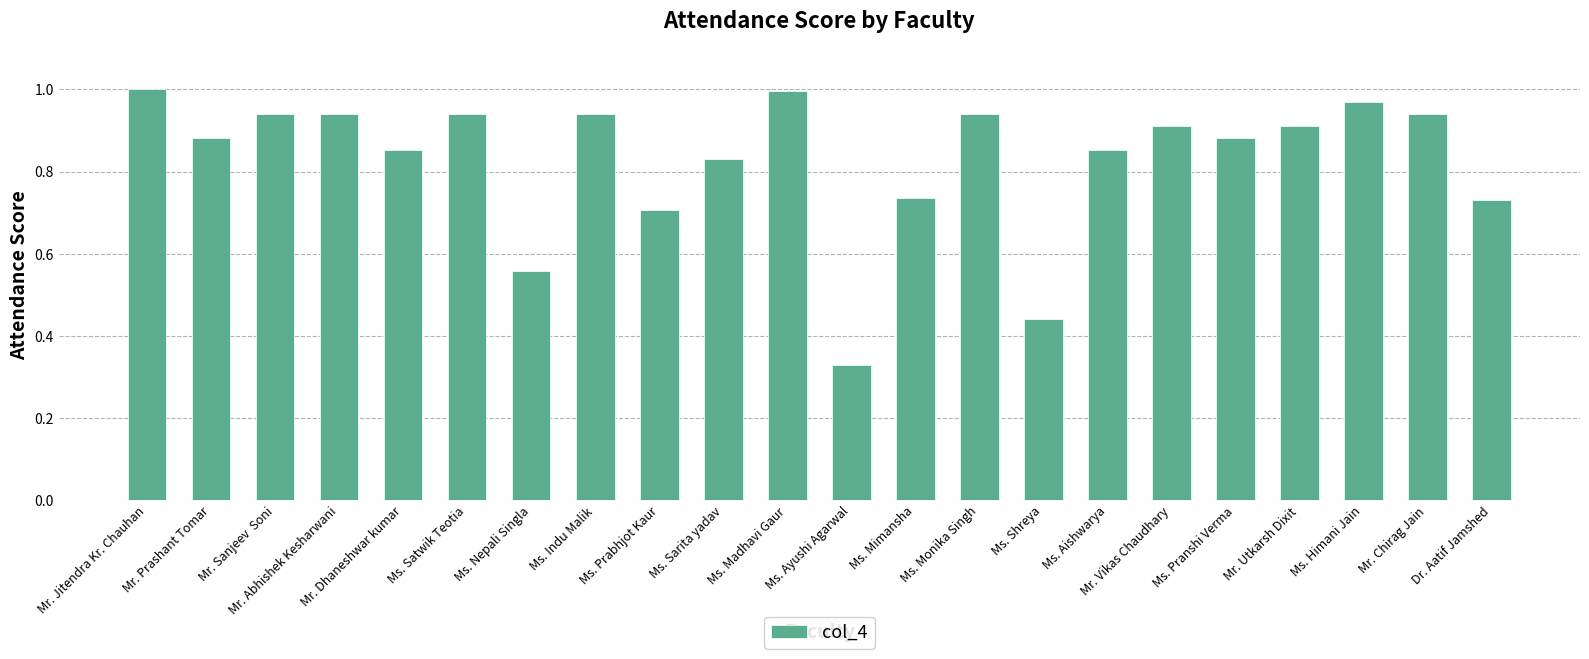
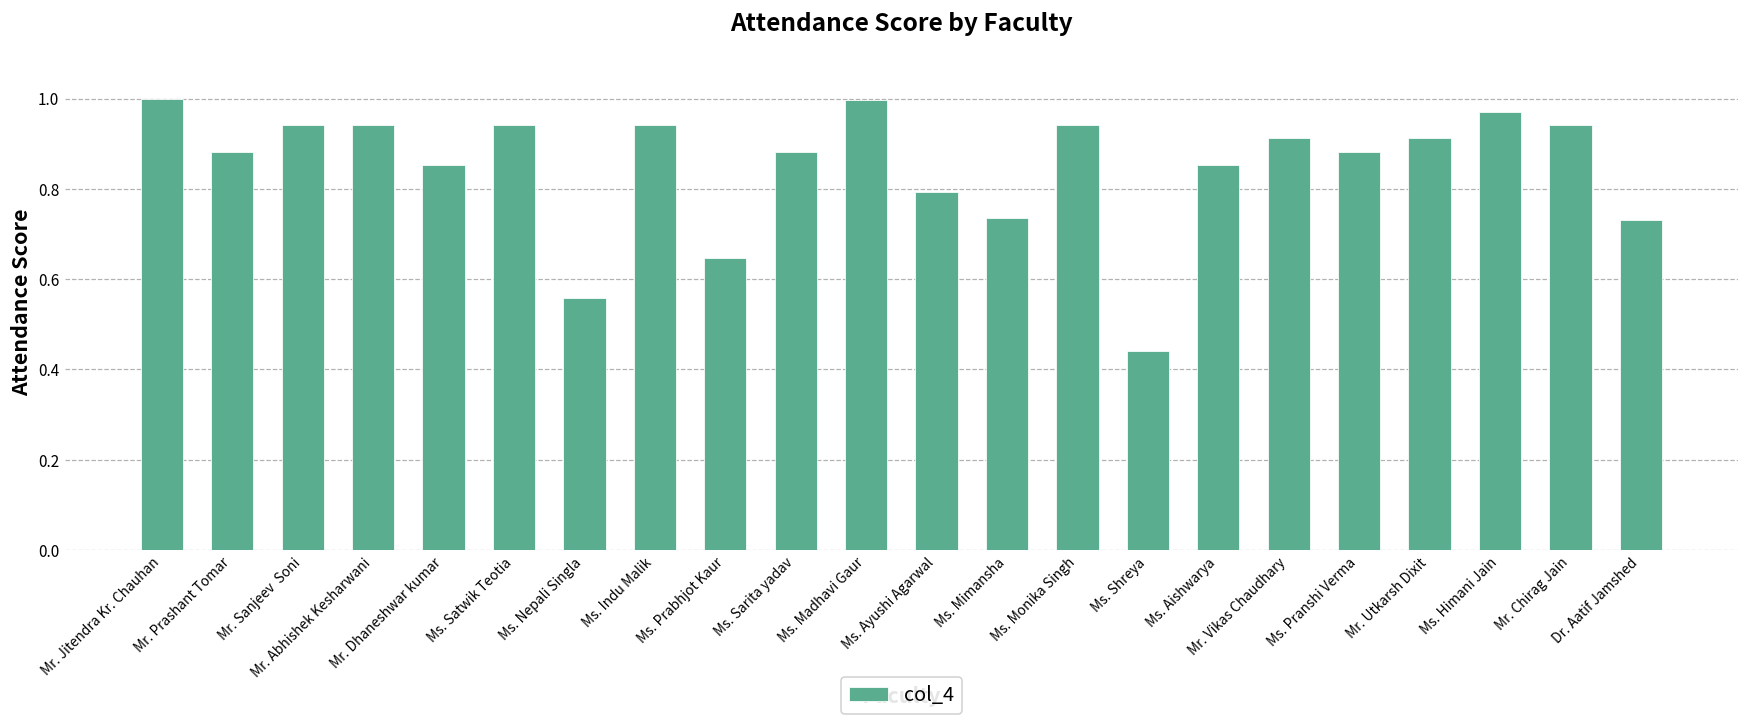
Ms. Prabhjot Kaur: 0.71 -> 0.65
Ms. Sarita yadav: 0.83 -> 0.88
Ms. Ayushi Agarwal: 0.33 -> 0.79
